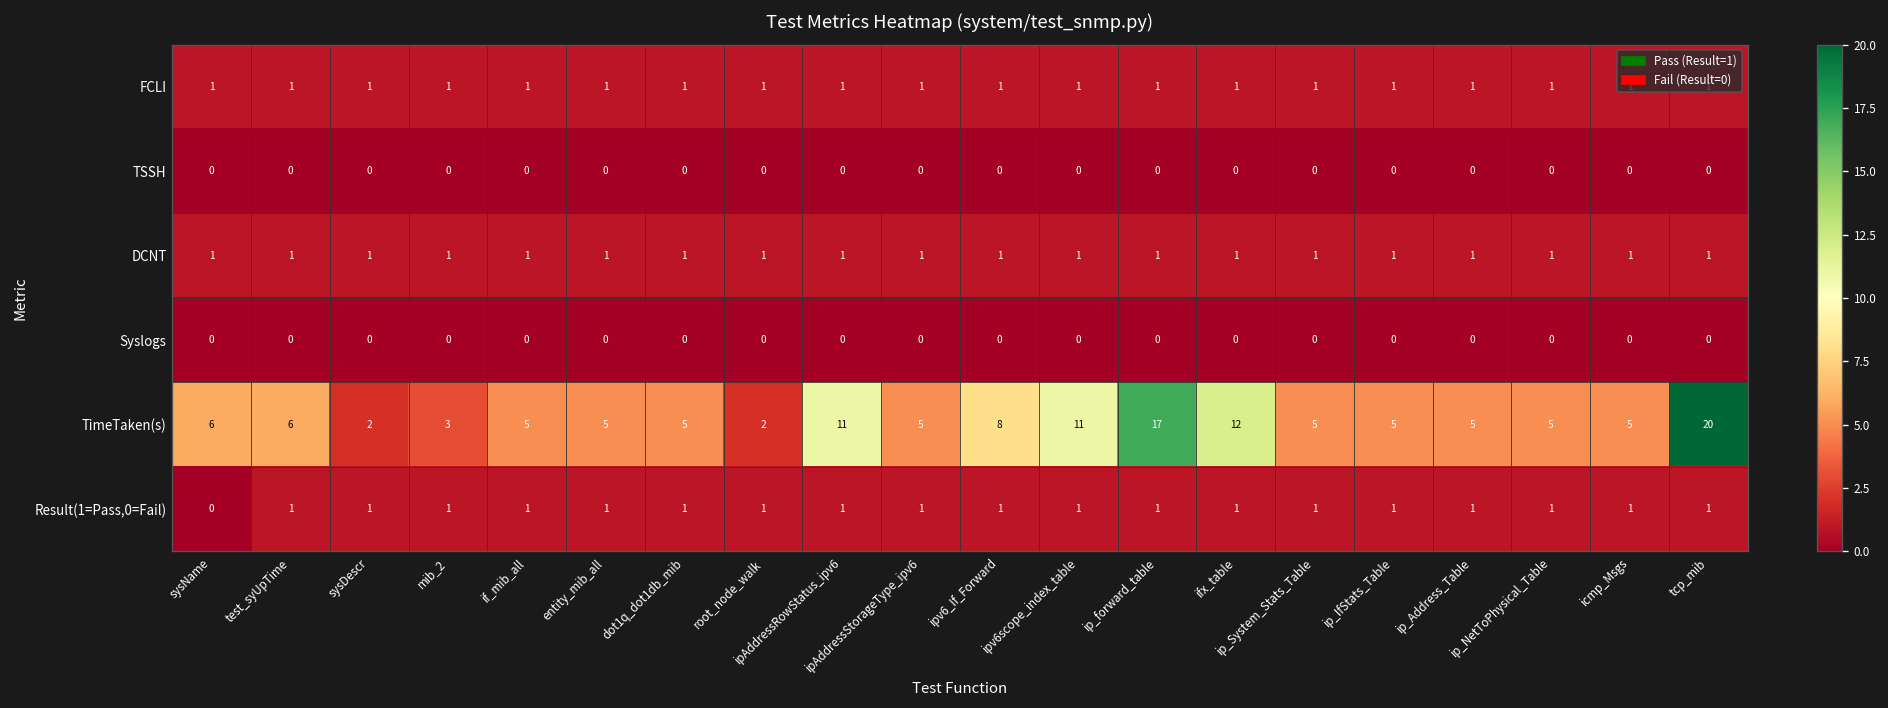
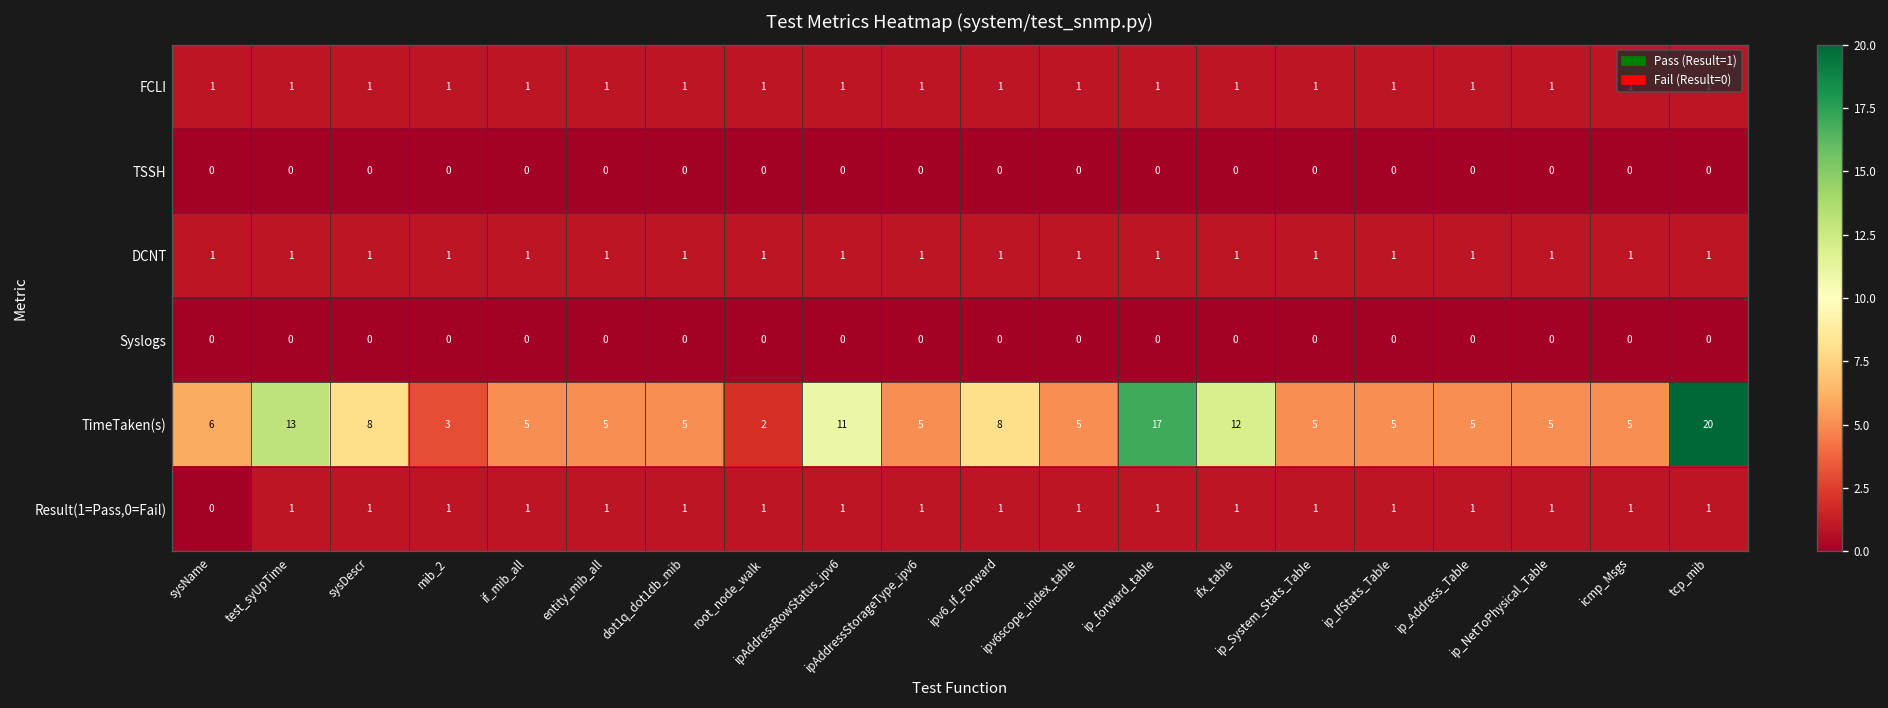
TimeTaken(s), test_syUpTime: 6 -> 13
TimeTaken(s), sysDescr: 2 -> 8
TimeTaken(s), ipv6scope_index_table: 11 -> 5
